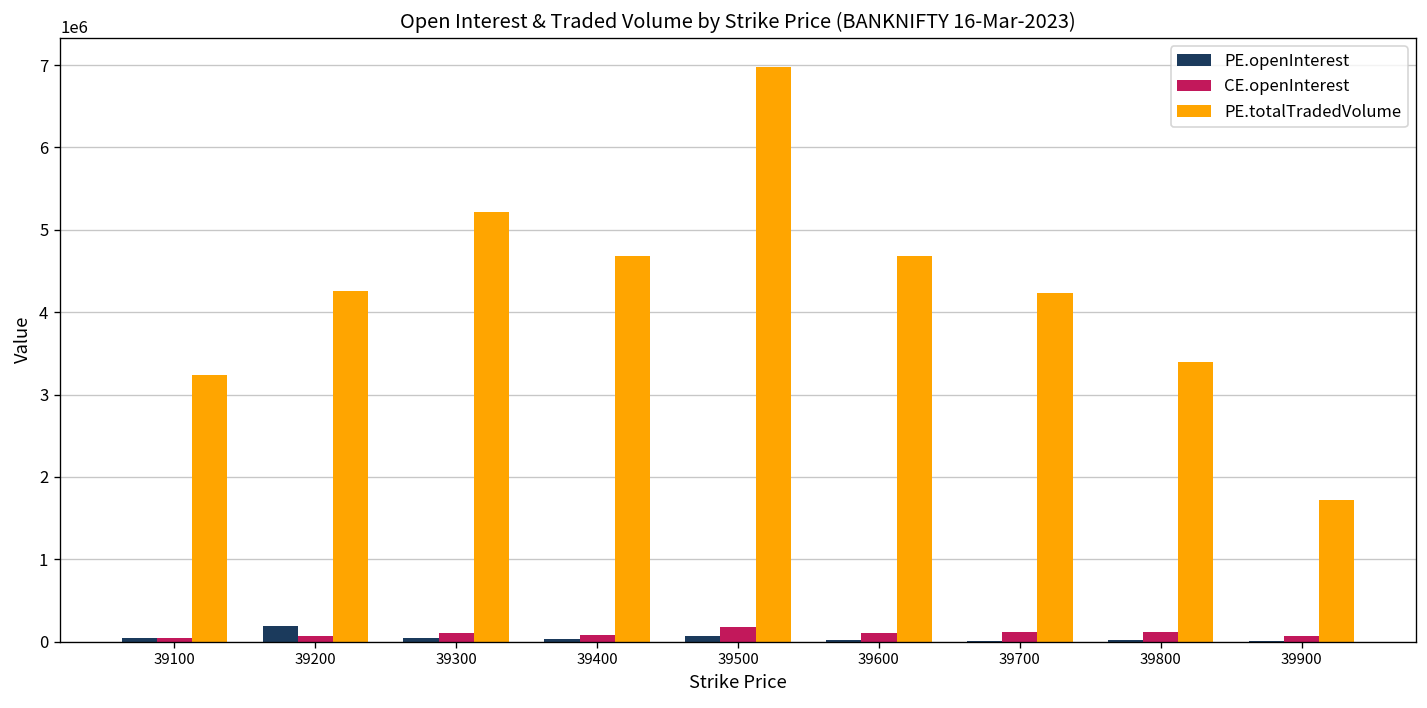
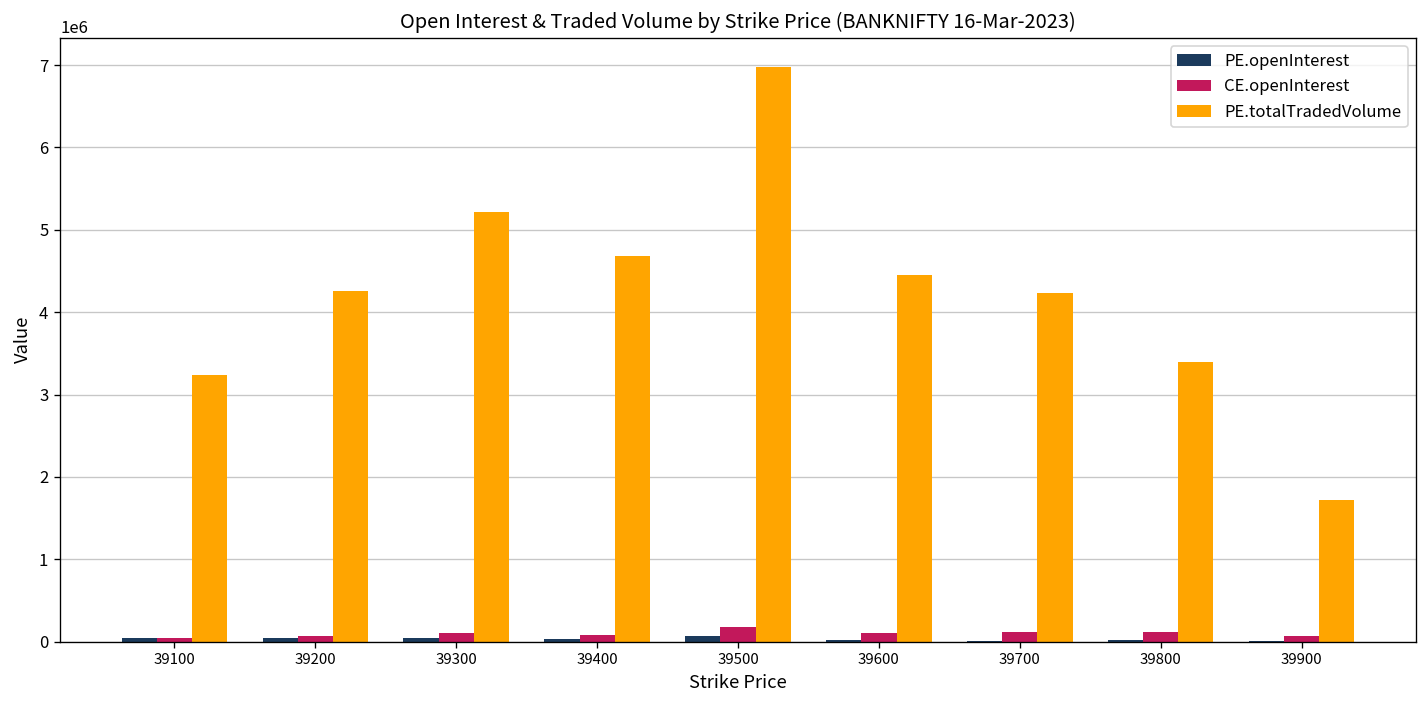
PE.openInterest, 39200: 200000 -> 100000
PE.totalTradedVolume, 39600: 4700000 -> 4500000
